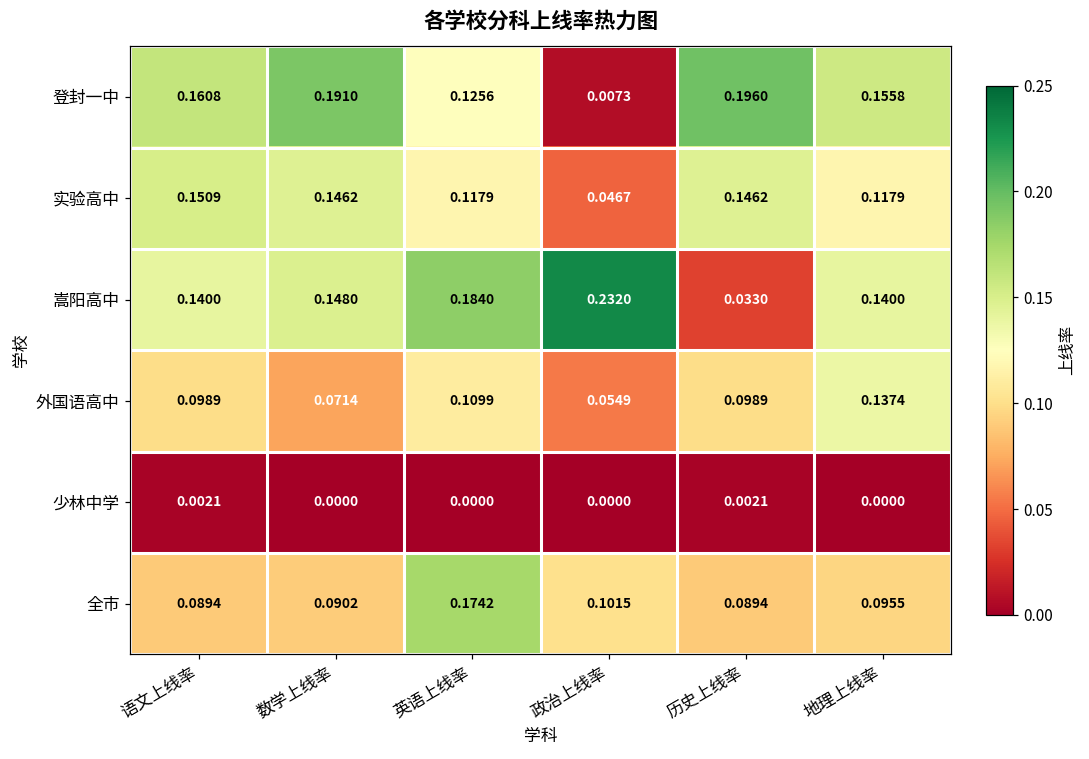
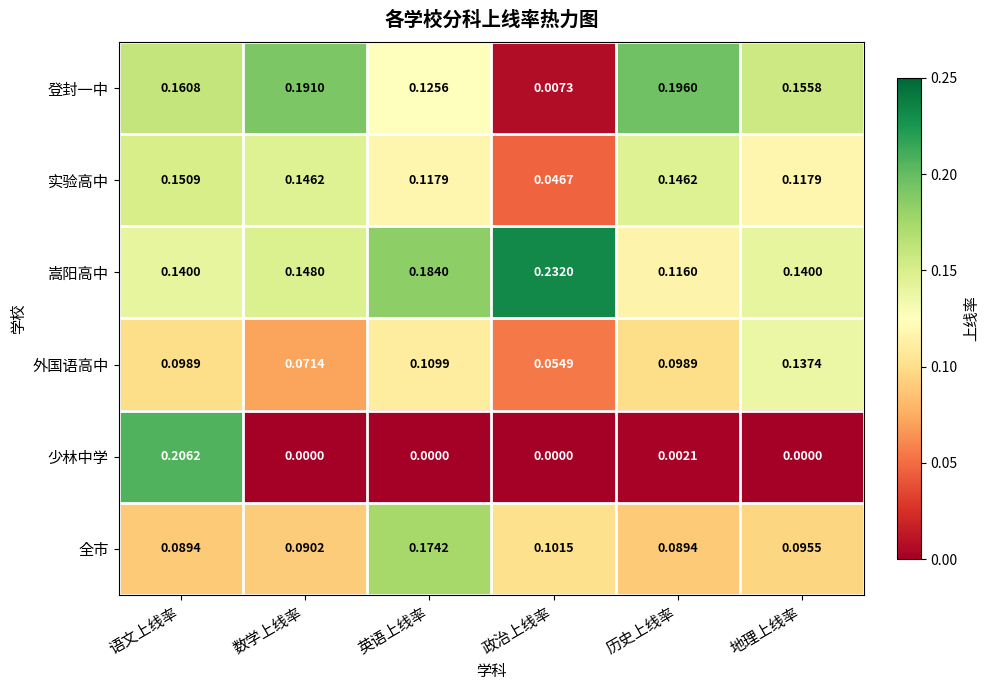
嵩阳高中, 历史上线率: 0.0330 -> 0.1160
少林中学, 语文上线率: 0.0021 -> 0.2062
